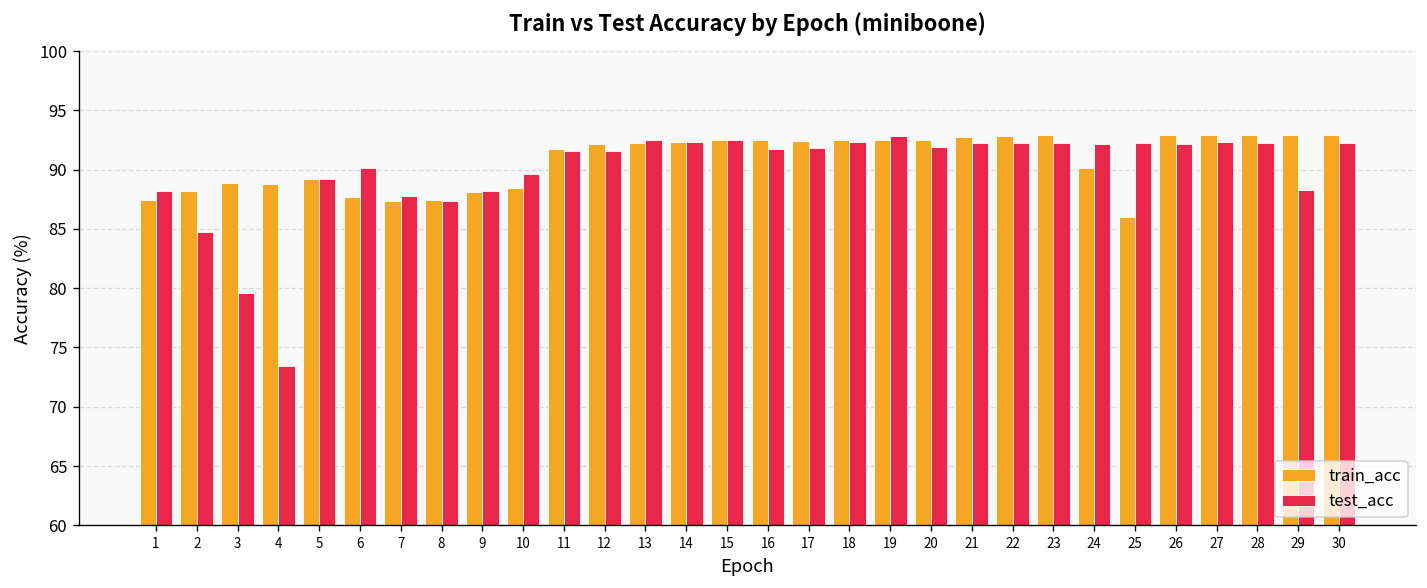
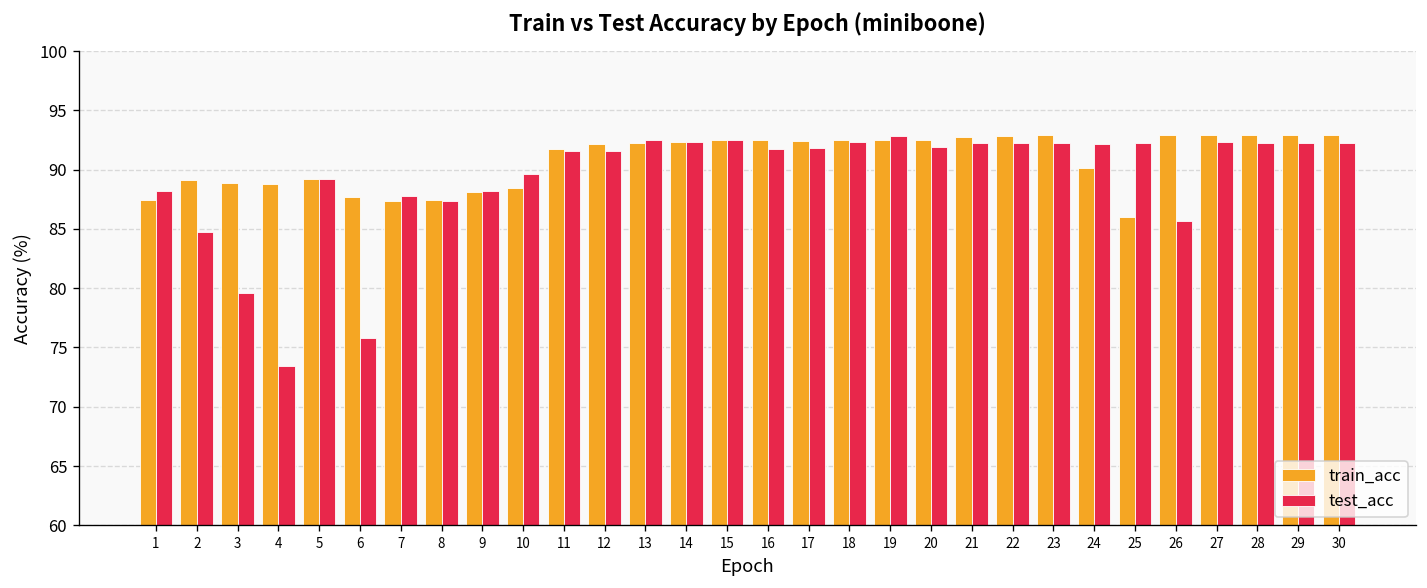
train_acc, 2: 88 -> 89
test_acc, 6: 90 -> 76
test_acc, 26: 92 -> 86
test_acc, 29: 88 -> 92
